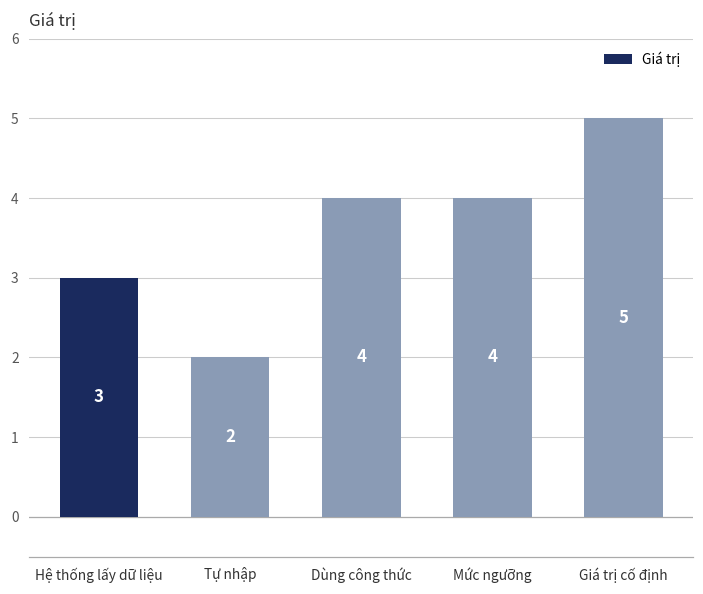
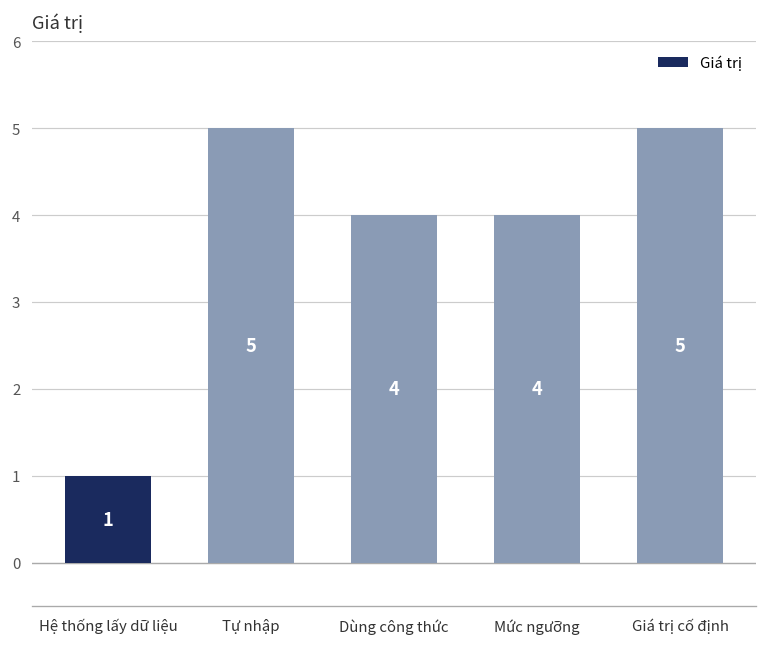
Hệ thống lấy dữ liệu: 3 -> 1
Tự nhập: 2 -> 5
